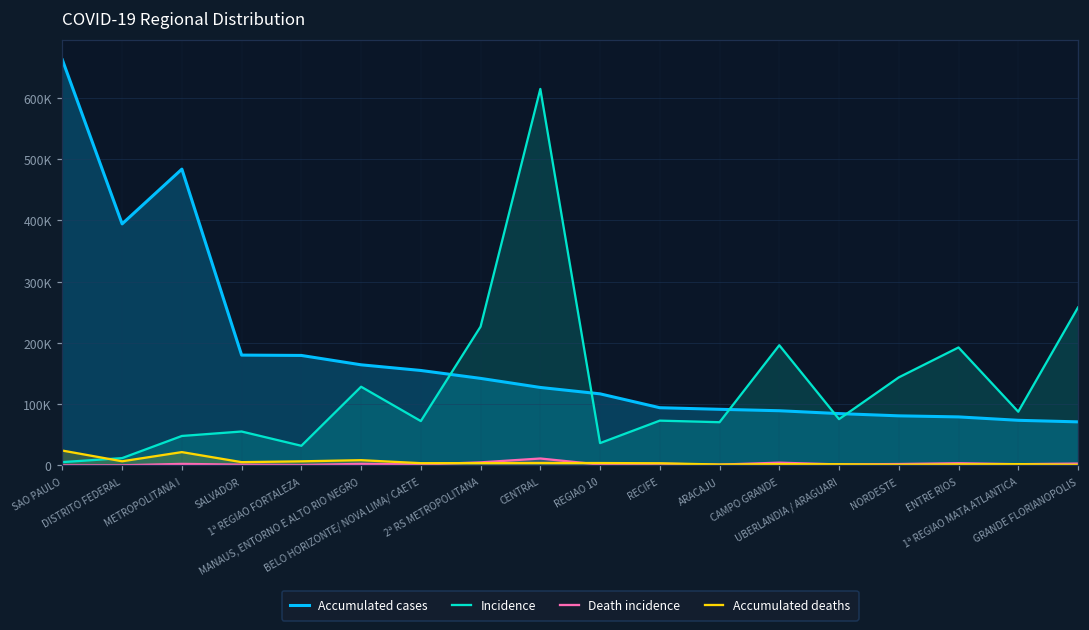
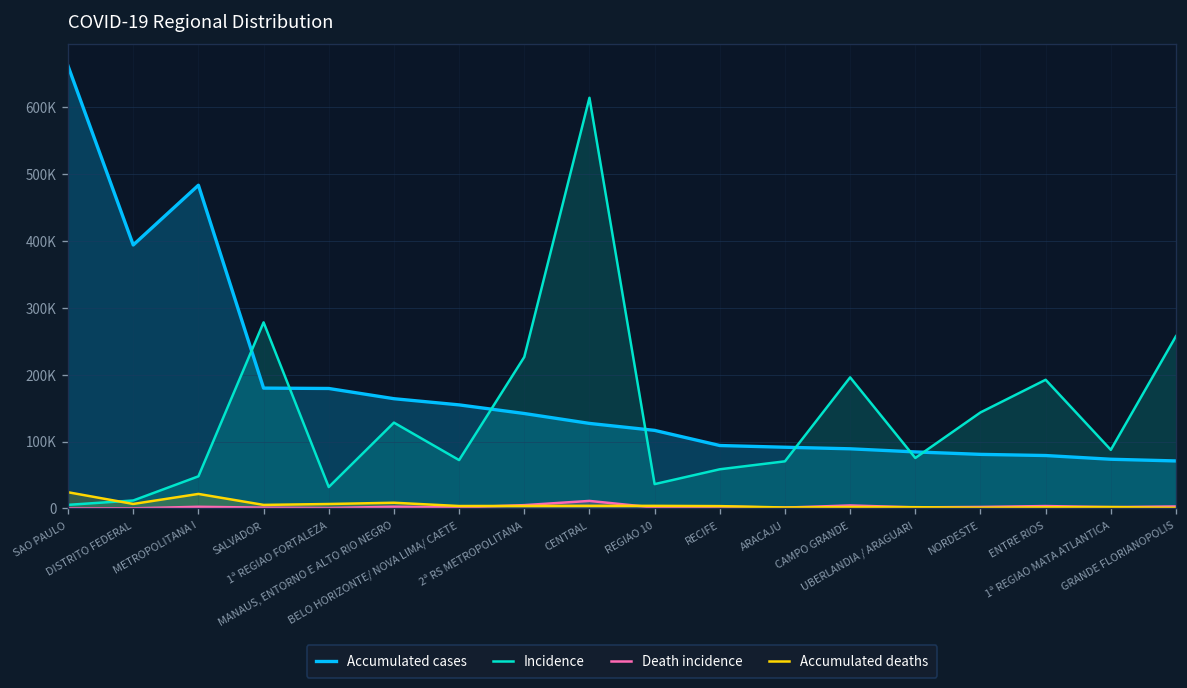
Incidence, SALVADOR: 60000 -> 280000
Incidence, RECIFE: 70000 -> 60000
